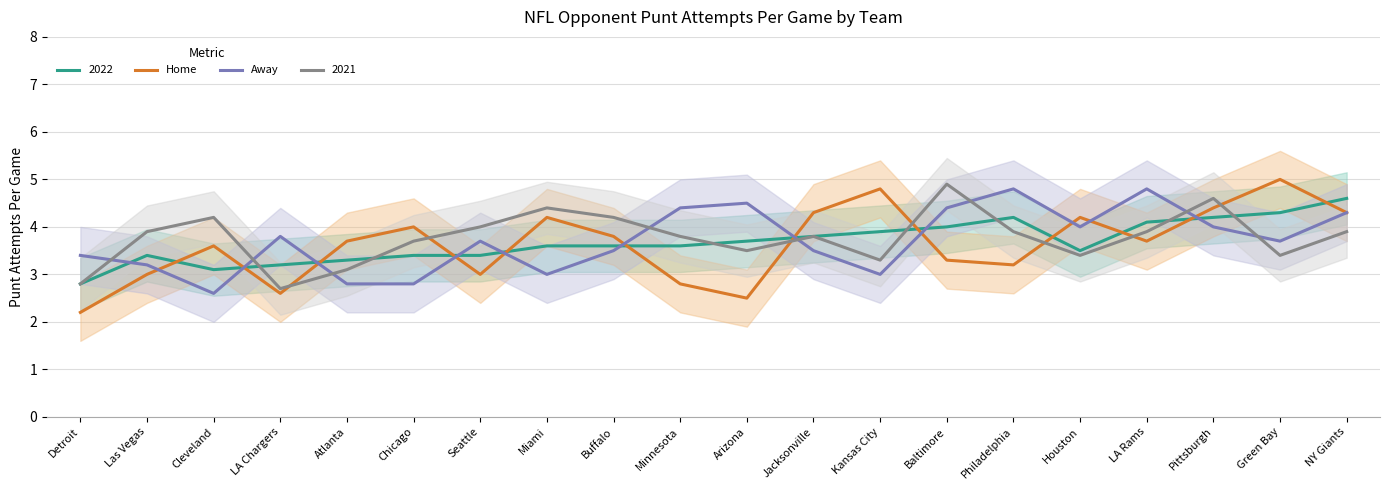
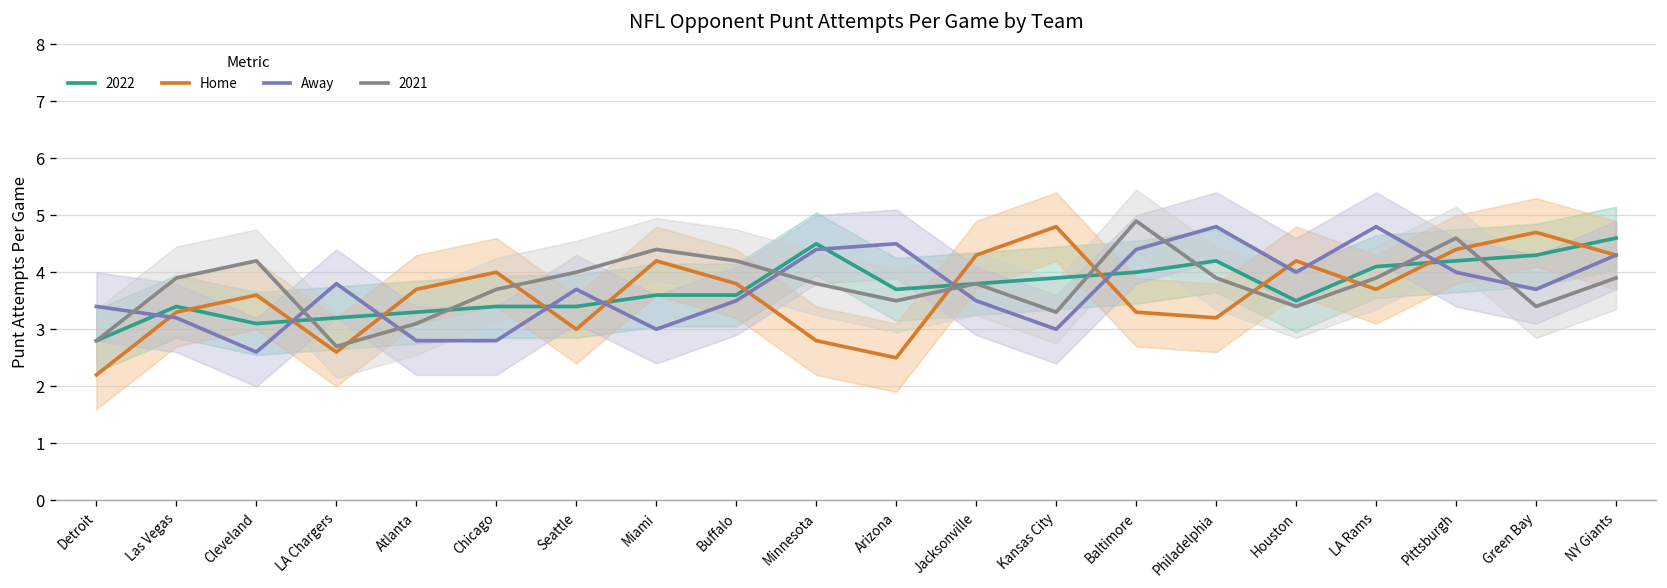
Home, Las Vegas: 3.0 -> 3.3
2022, Minnesota: 3.6 -> 4.5
Home, Green Bay: 5.0 -> 4.7
